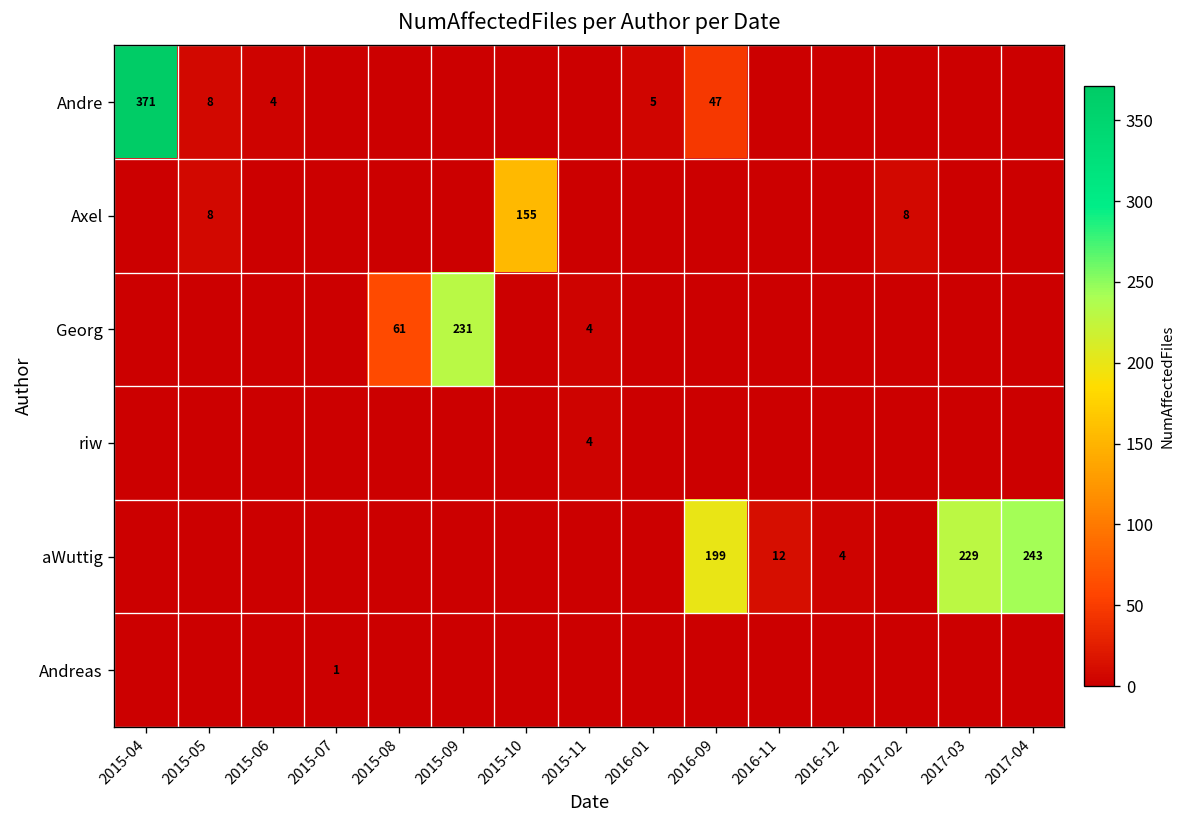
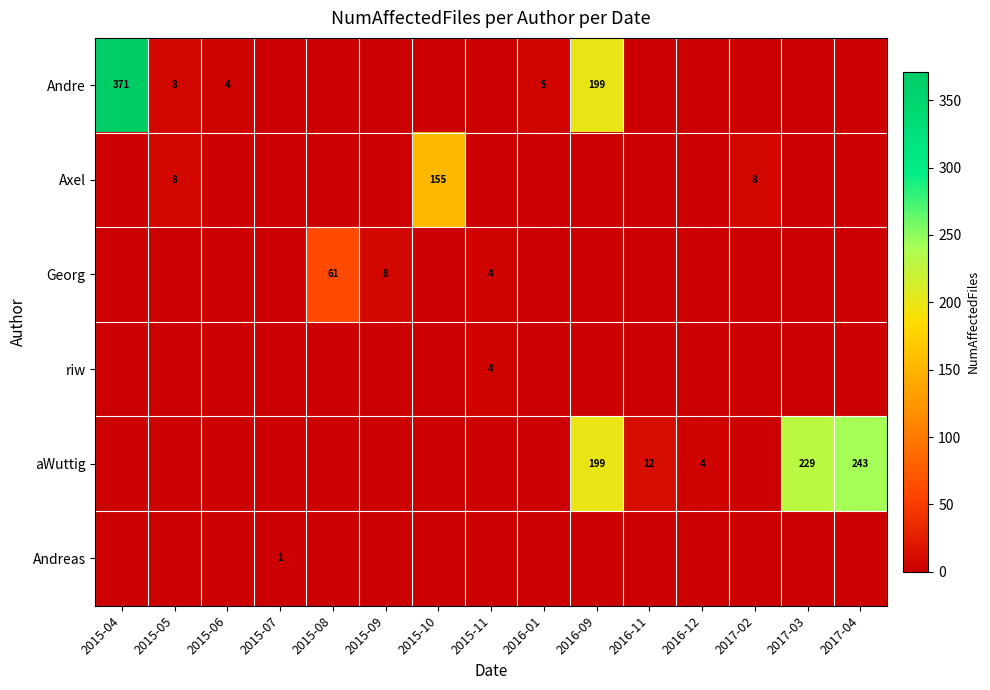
Andre, 2016-09: 47 -> 199
Georg, 2015-09: 231 -> 8
